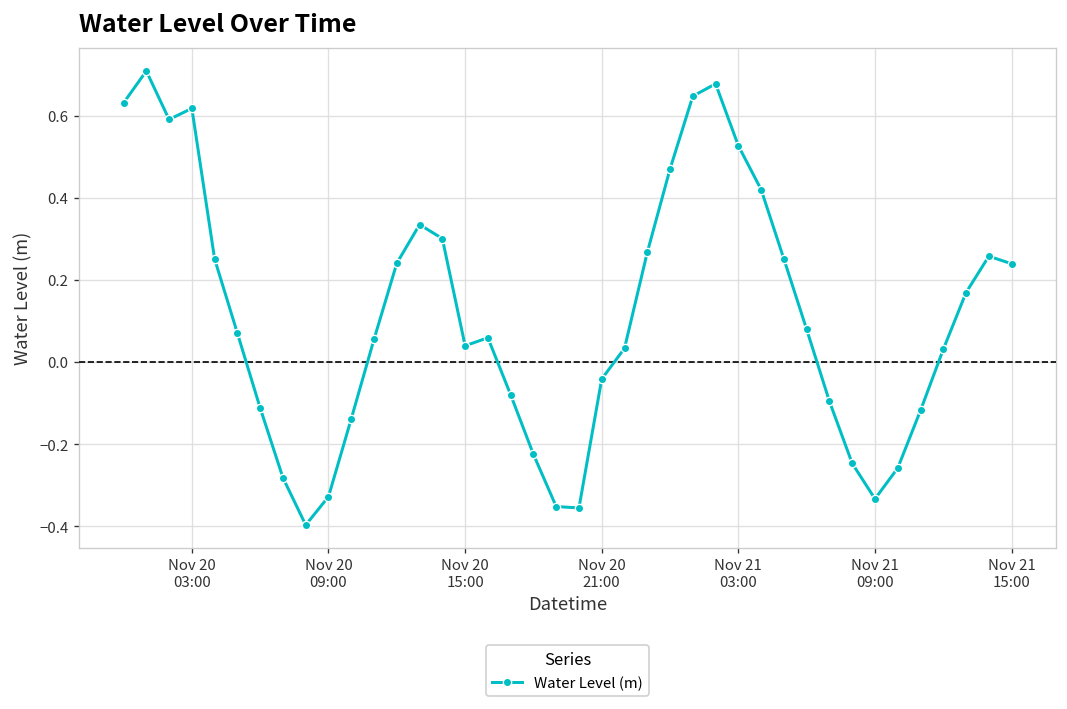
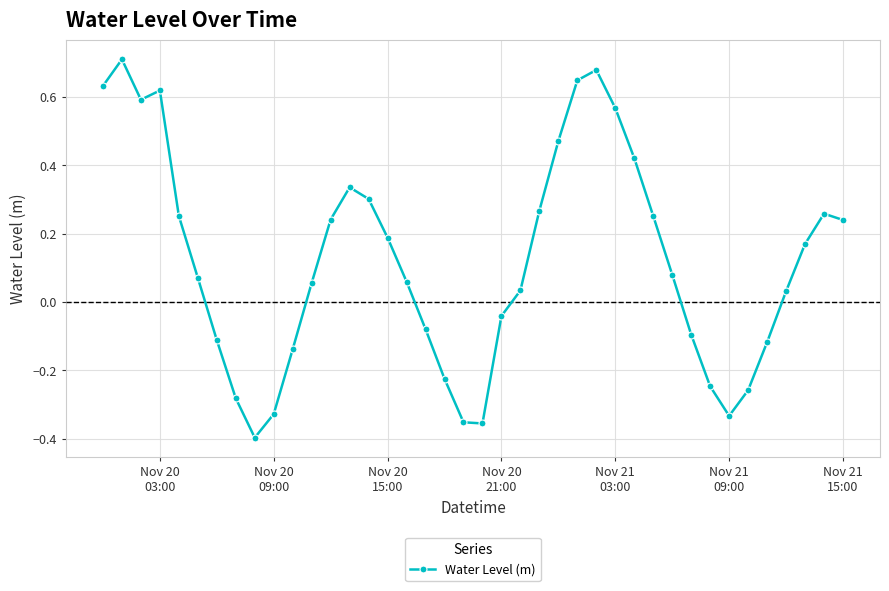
Nov 20 15:00: 0.04 -> 0.19
Nov 21 03:00: 0.53 -> 0.57
